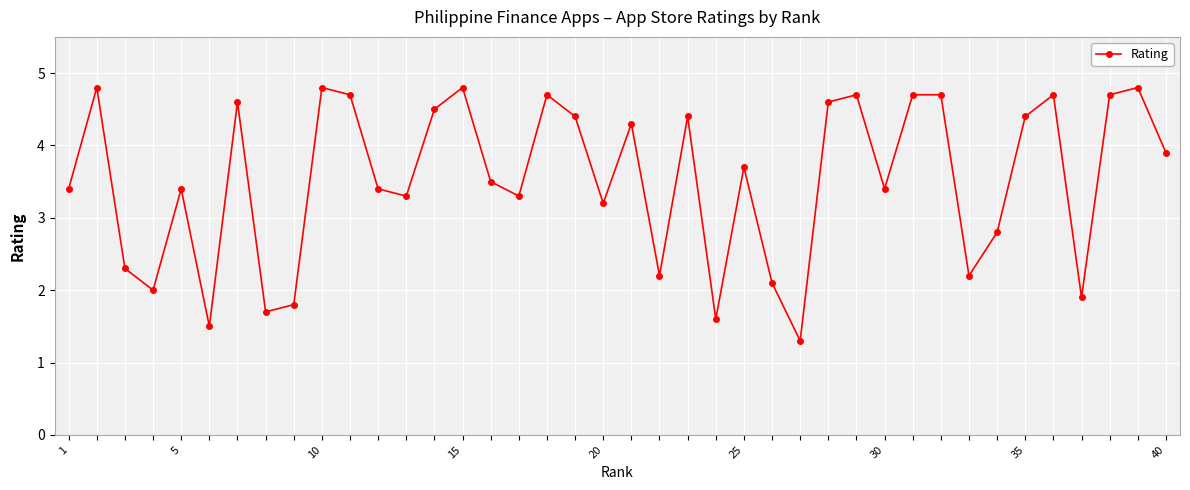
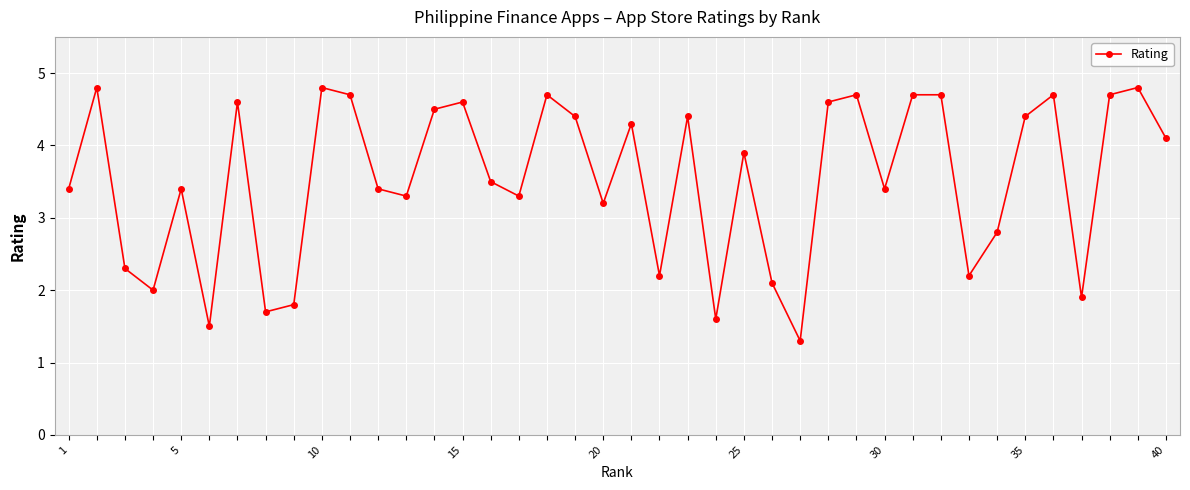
15: 4.8 -> 4.6
25: 3.7 -> 3.9
40: 3.9 -> 4.1
